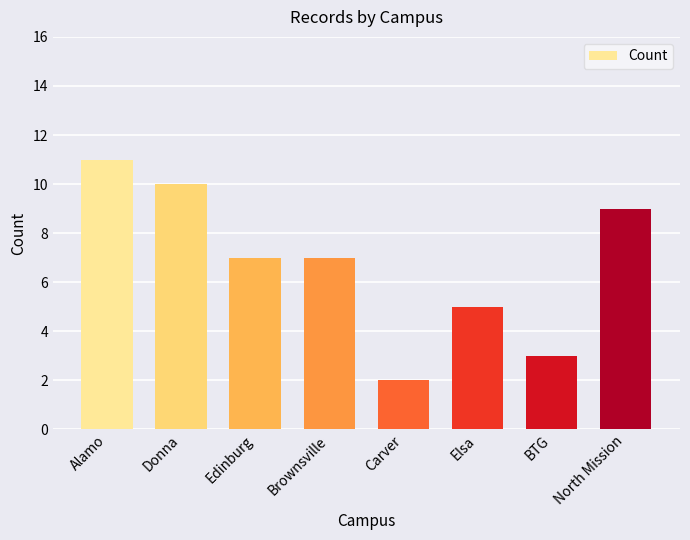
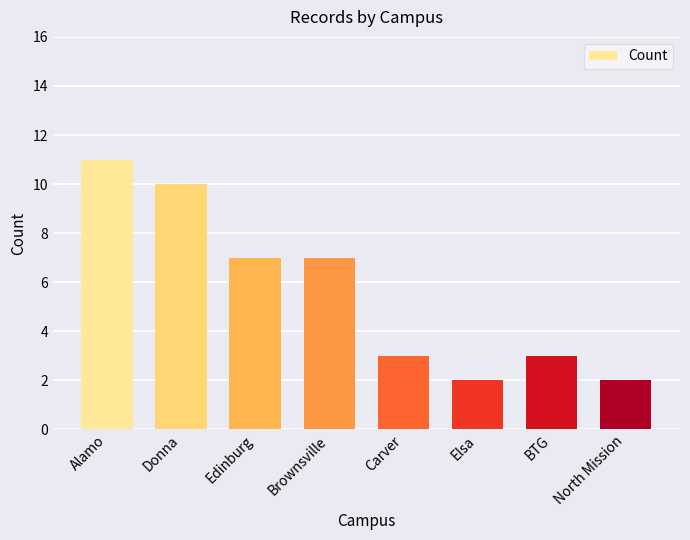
Carver: 2 -> 3
Elsa: 5 -> 2
North Mission: 9 -> 2
